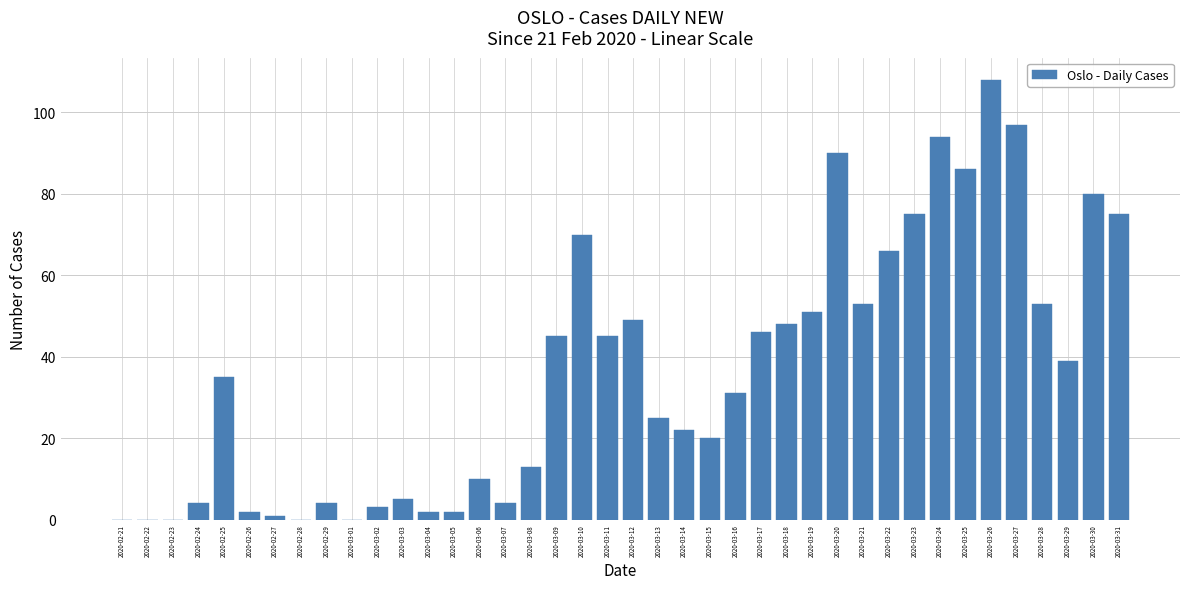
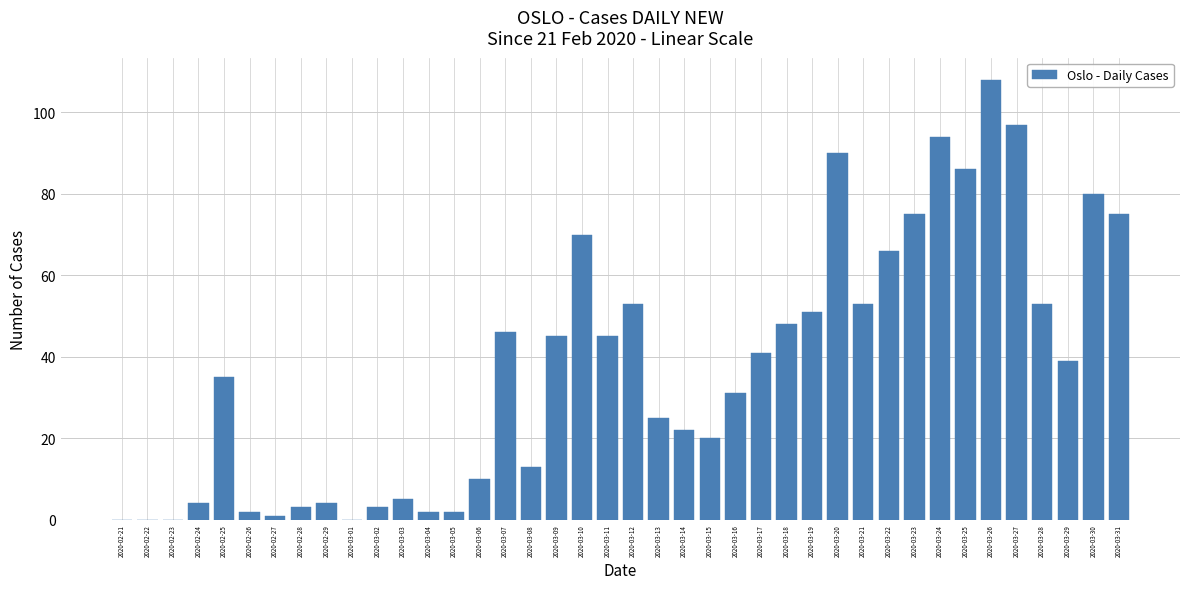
2020-02-28: 0 -> 3
2020-03-07: 4 -> 46
2020-03-12: 49 -> 53
2020-03-17: 46 -> 41
